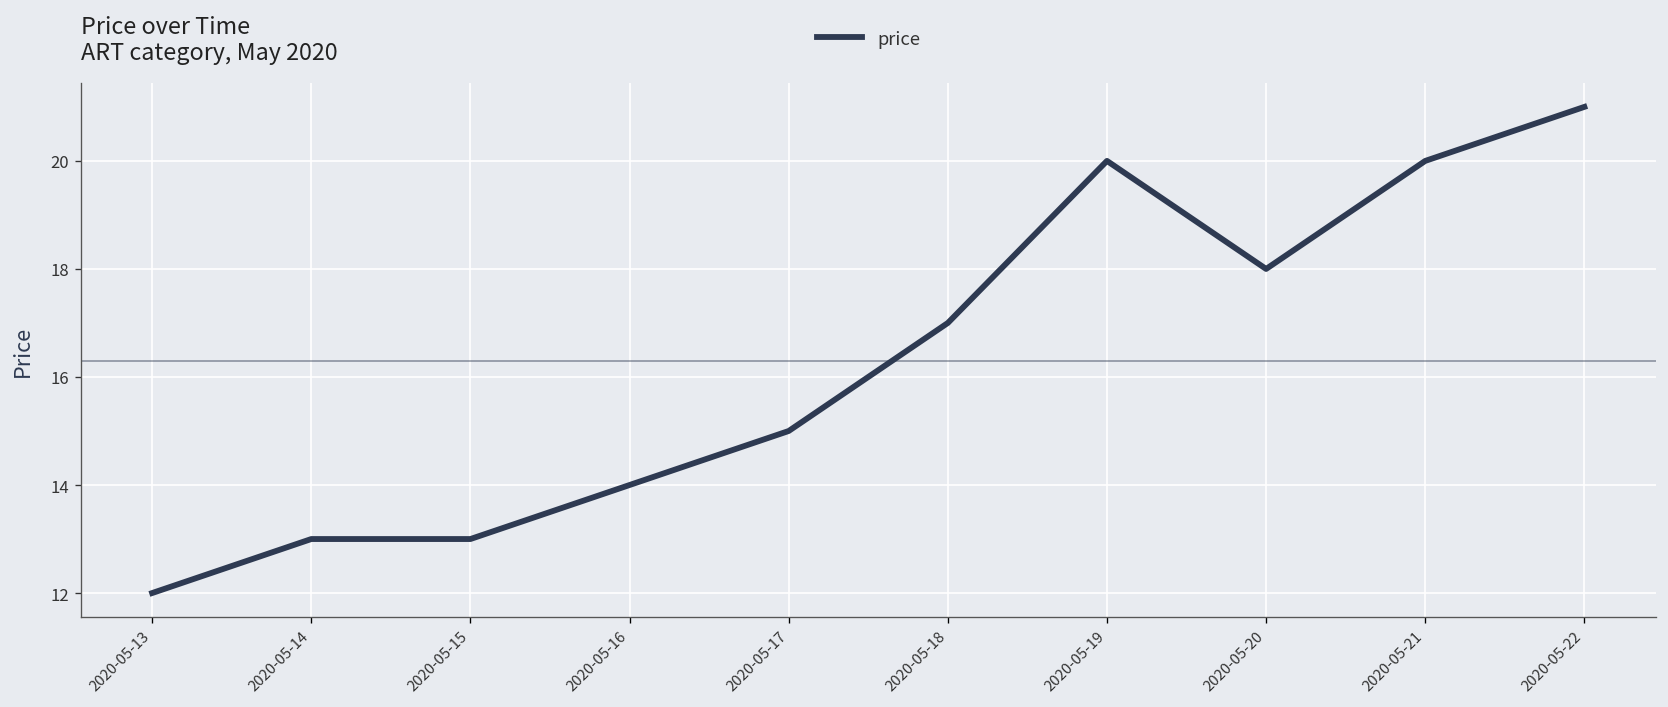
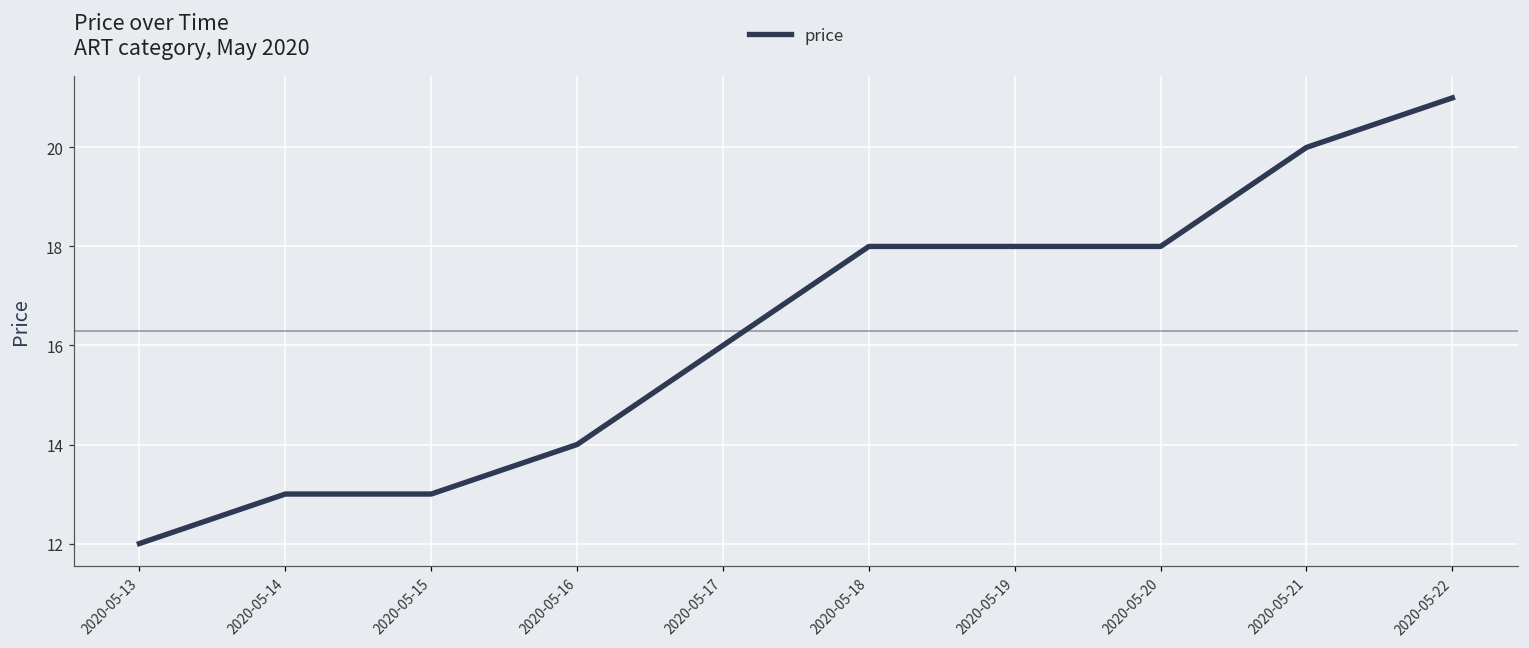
2020-05-17: 15 -> 16
2020-05-18: 17 -> 18
2020-05-19: 20 -> 18
